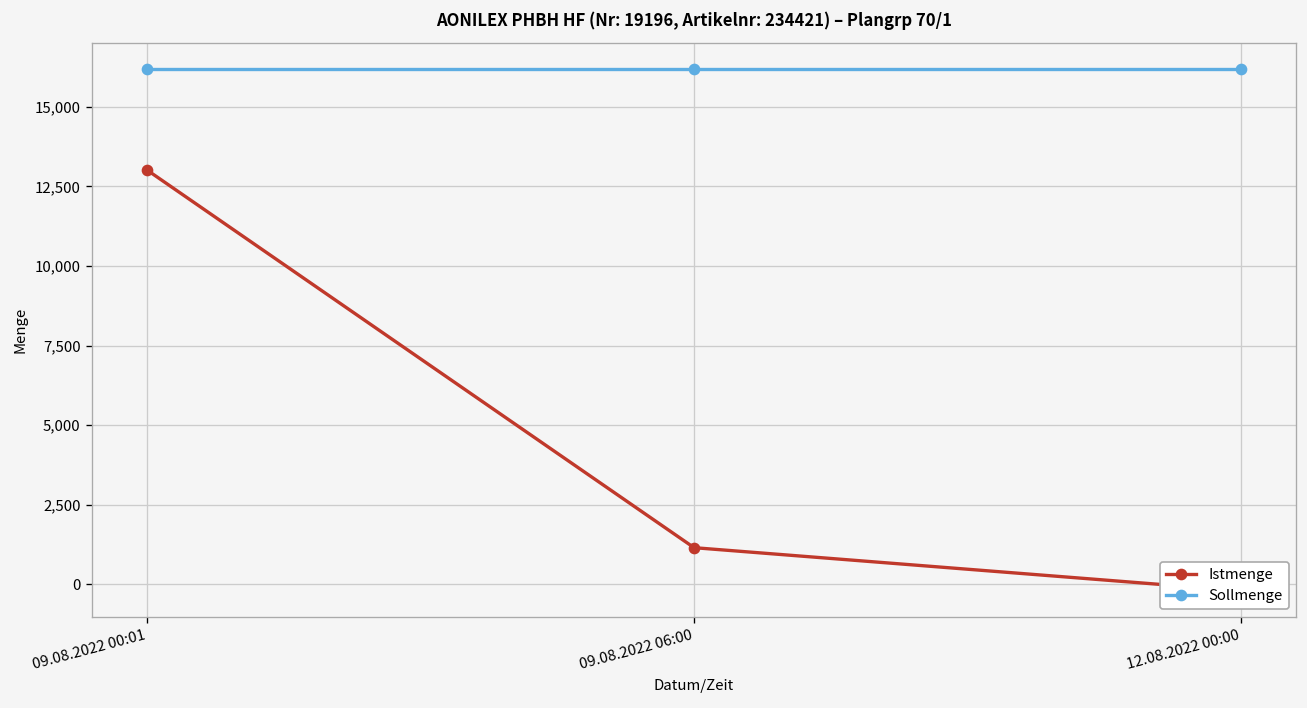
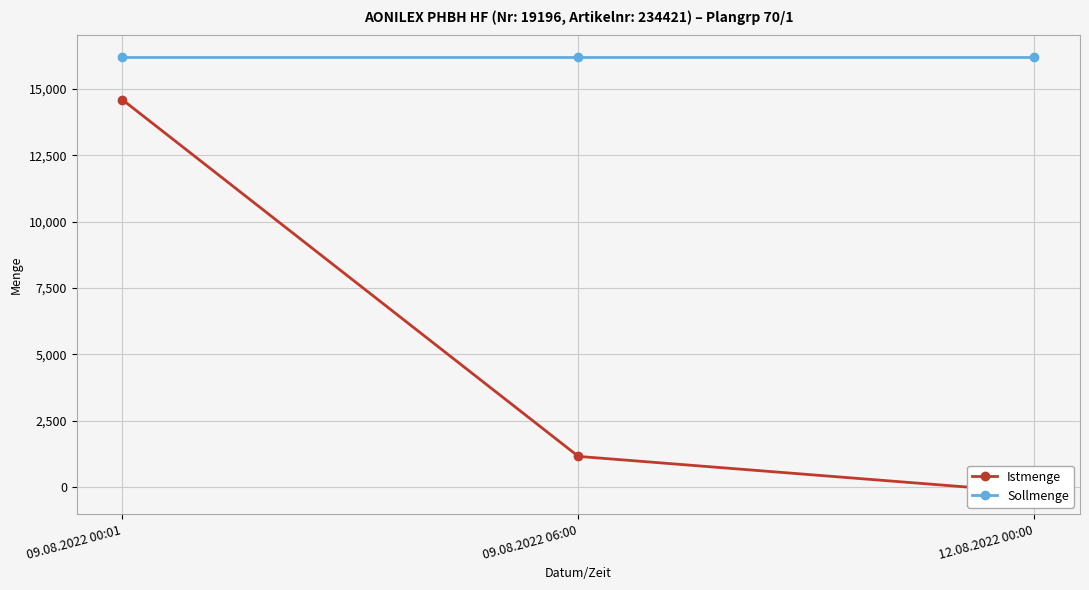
Istmenge, 09.08.2022 00:01: 13,000 -> 14,600
